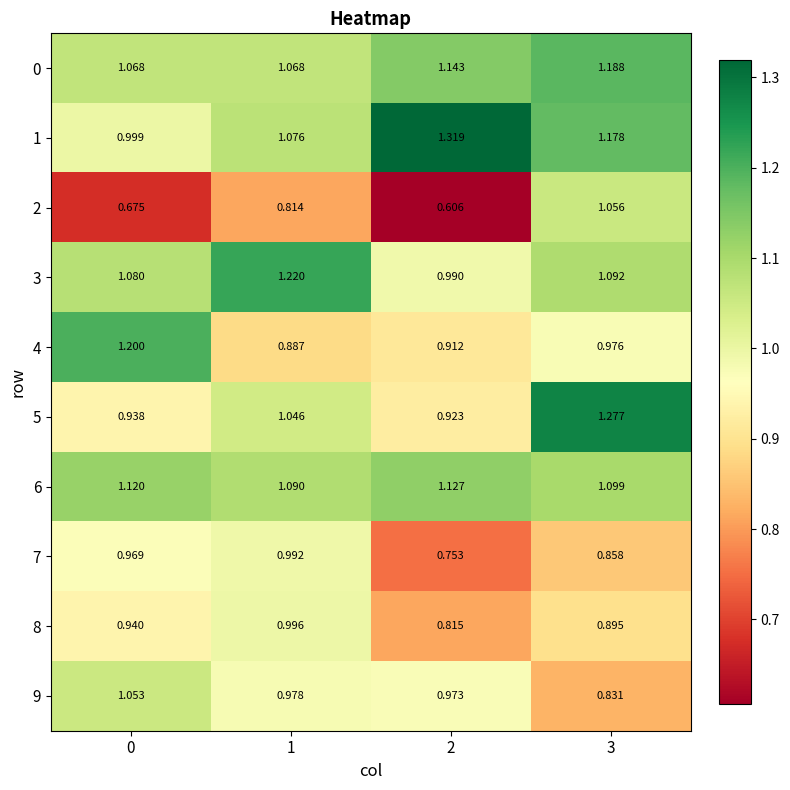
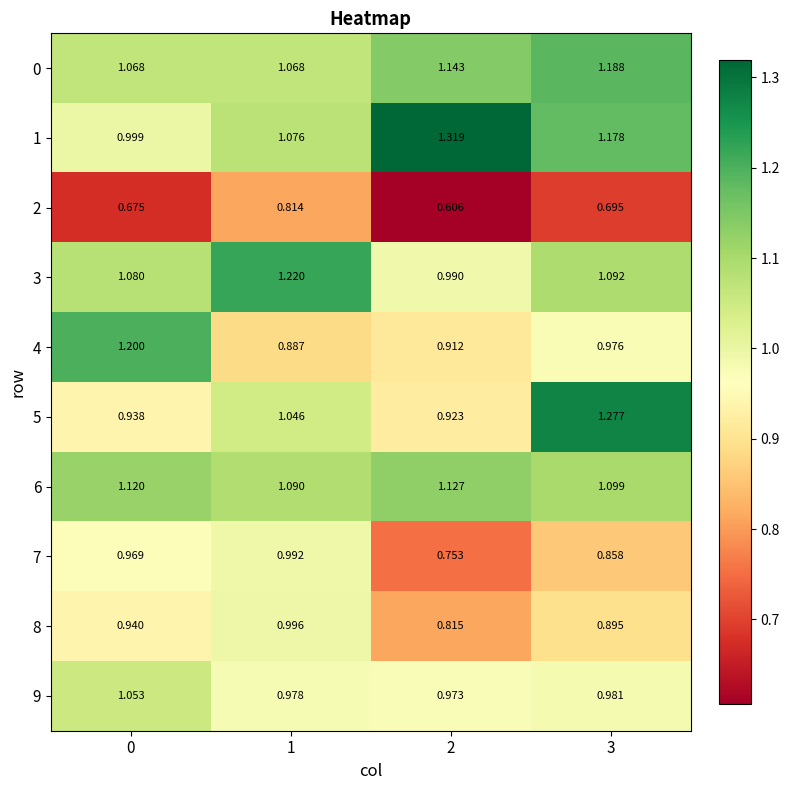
2, 3: 1.056 -> 0.695
9, 3: 0.831 -> 0.981
